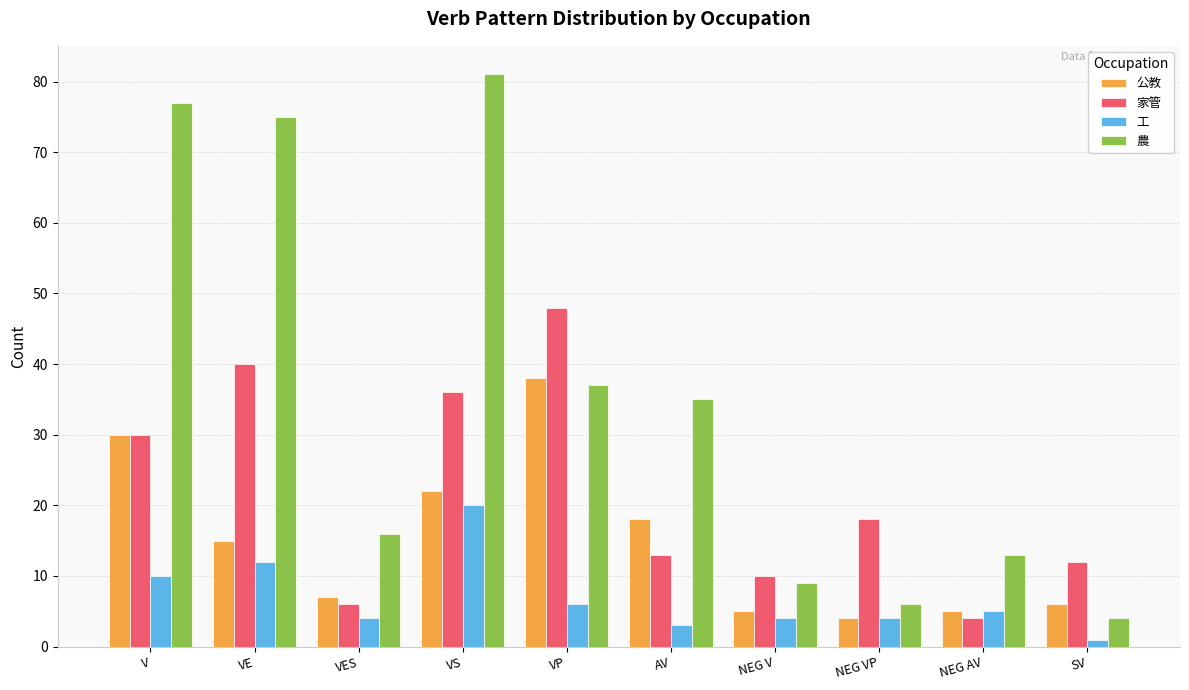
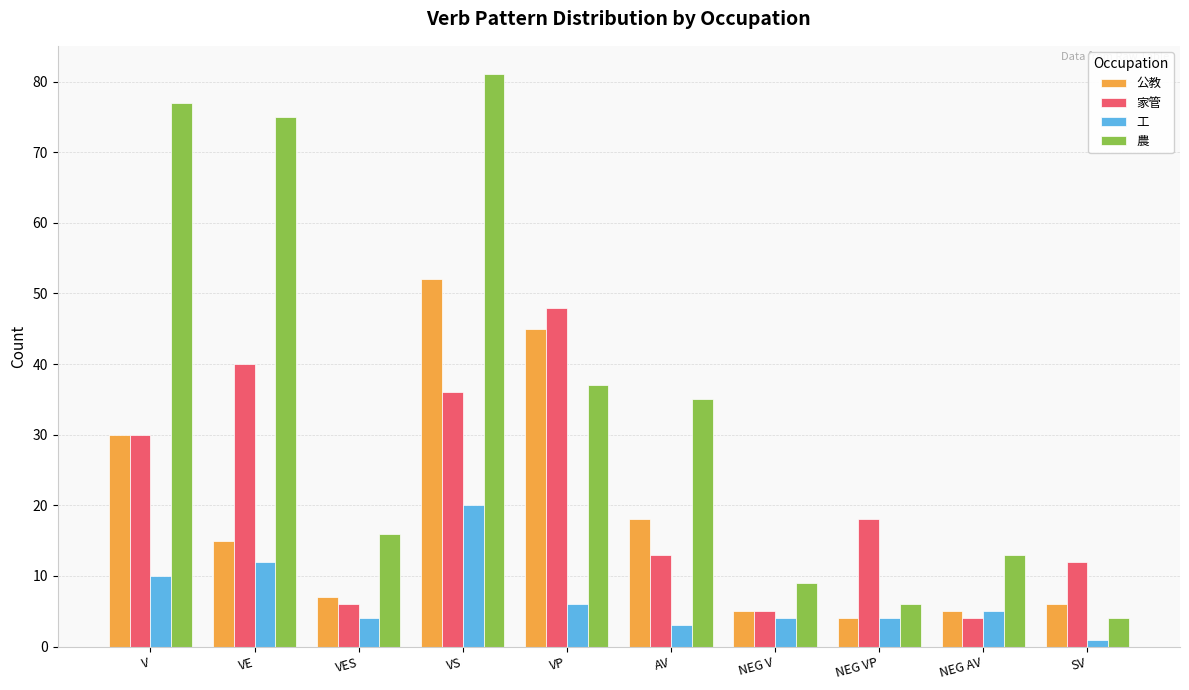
公教, VS: 22 -> 52
公教, VP: 38 -> 45
家管, NEG V: 10 -> 5
